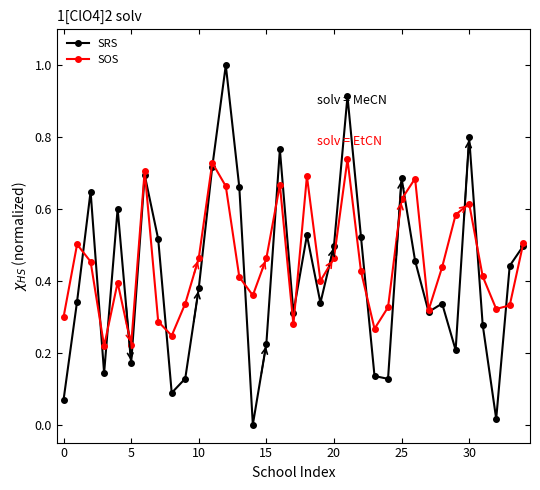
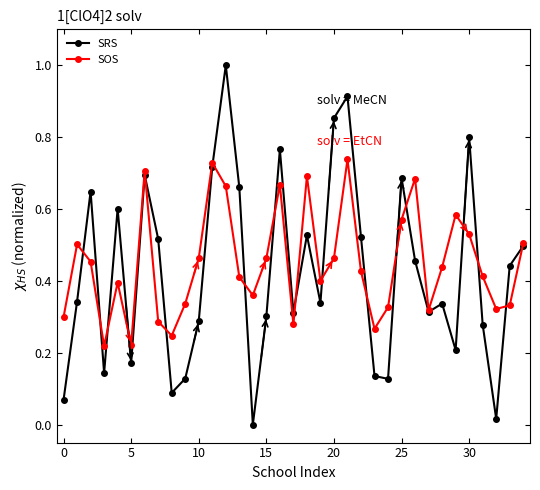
SRS, 10: 0.38 -> 0.29
SRS, 15: 0.23 -> 0.30
SRS, 20: 0.50 -> 0.85
SOS, 25: 0.63 -> 0.57
SOS, 30: 0.61 -> 0.53
